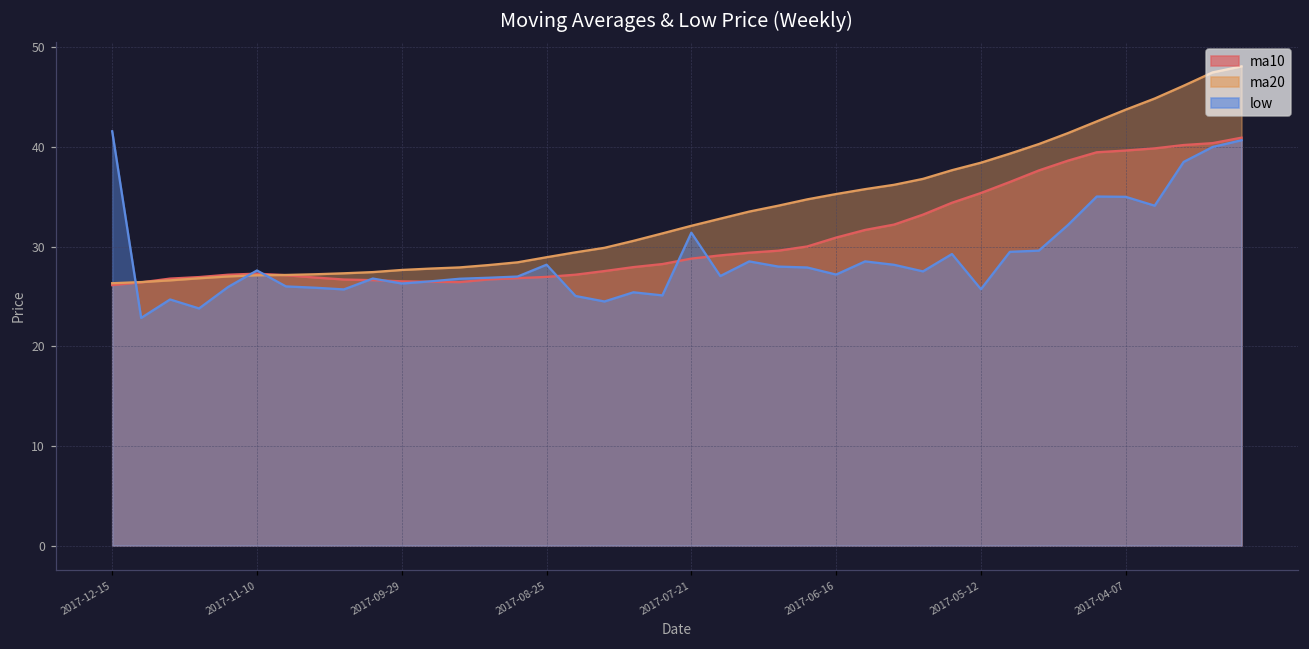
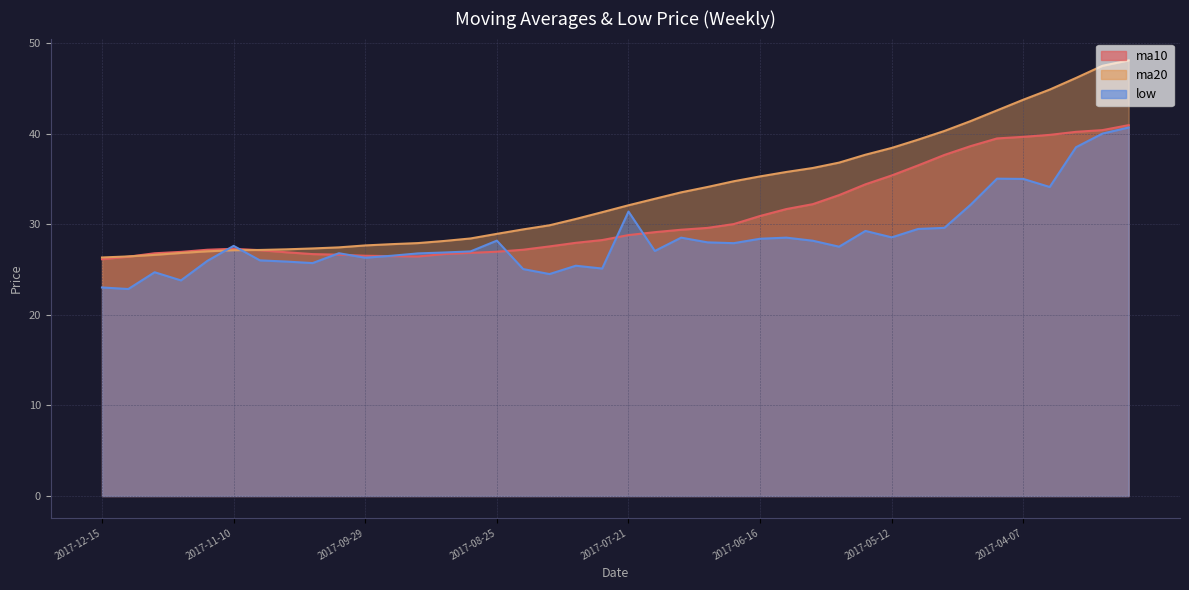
low, 2017-12-15: 42 -> 23
low, 2017-06-16: 27 -> 28
low, 2017-05-12: 26 -> 29
